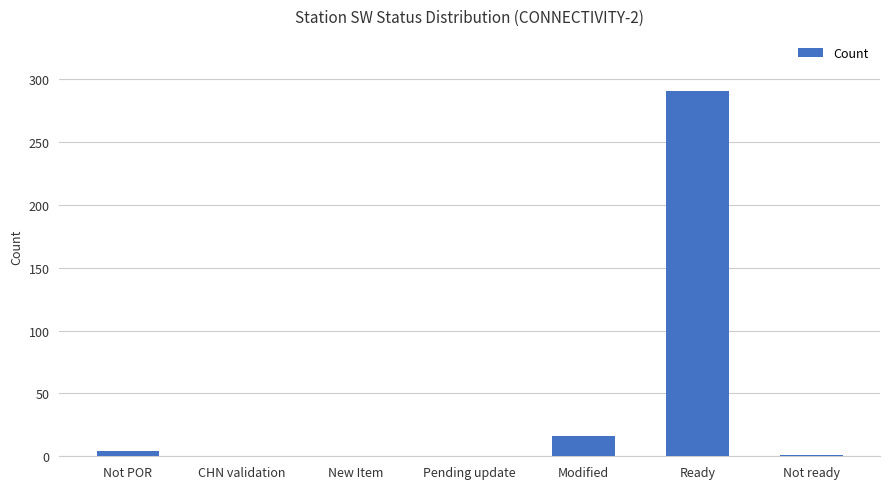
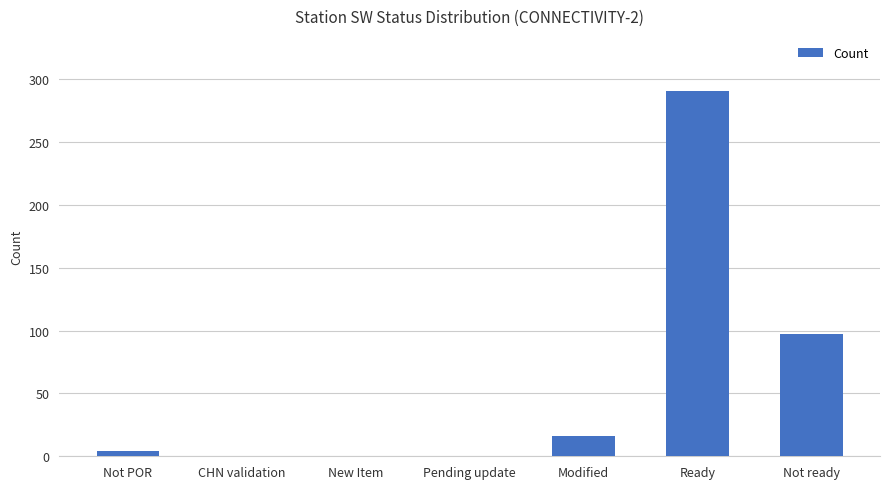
Not ready: 1 -> 97
